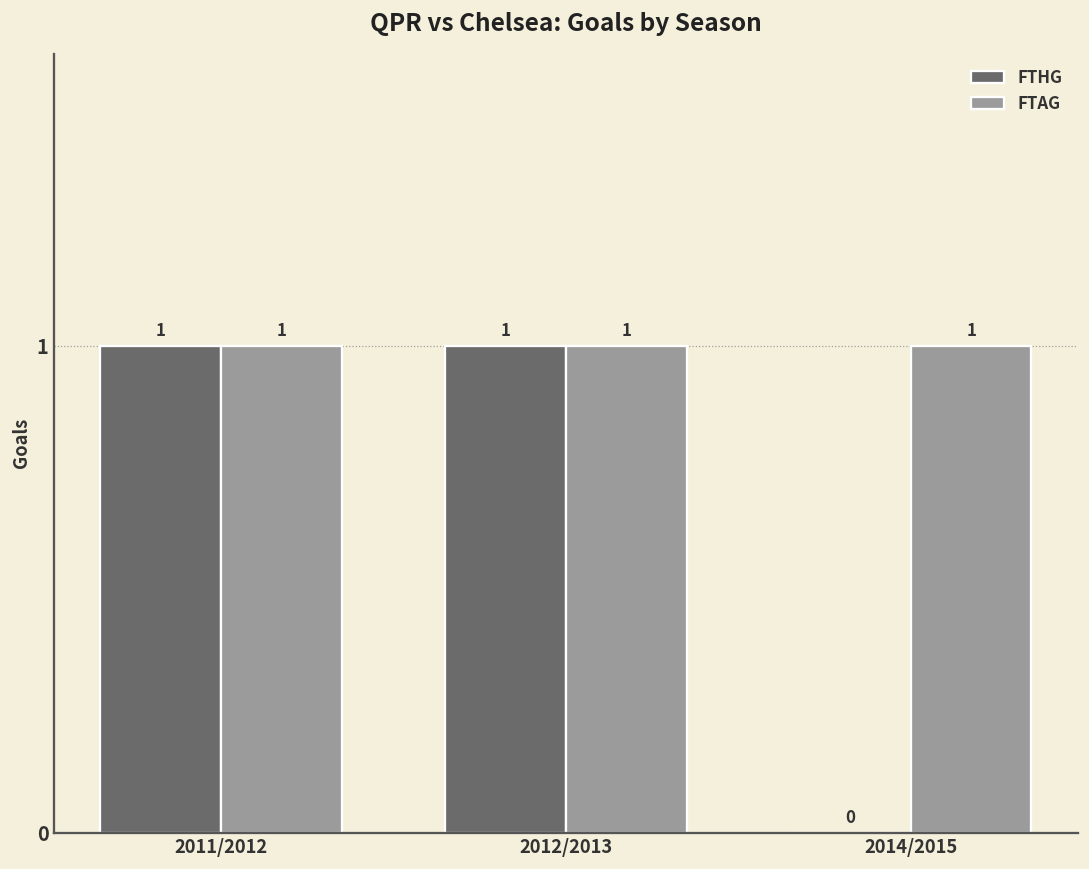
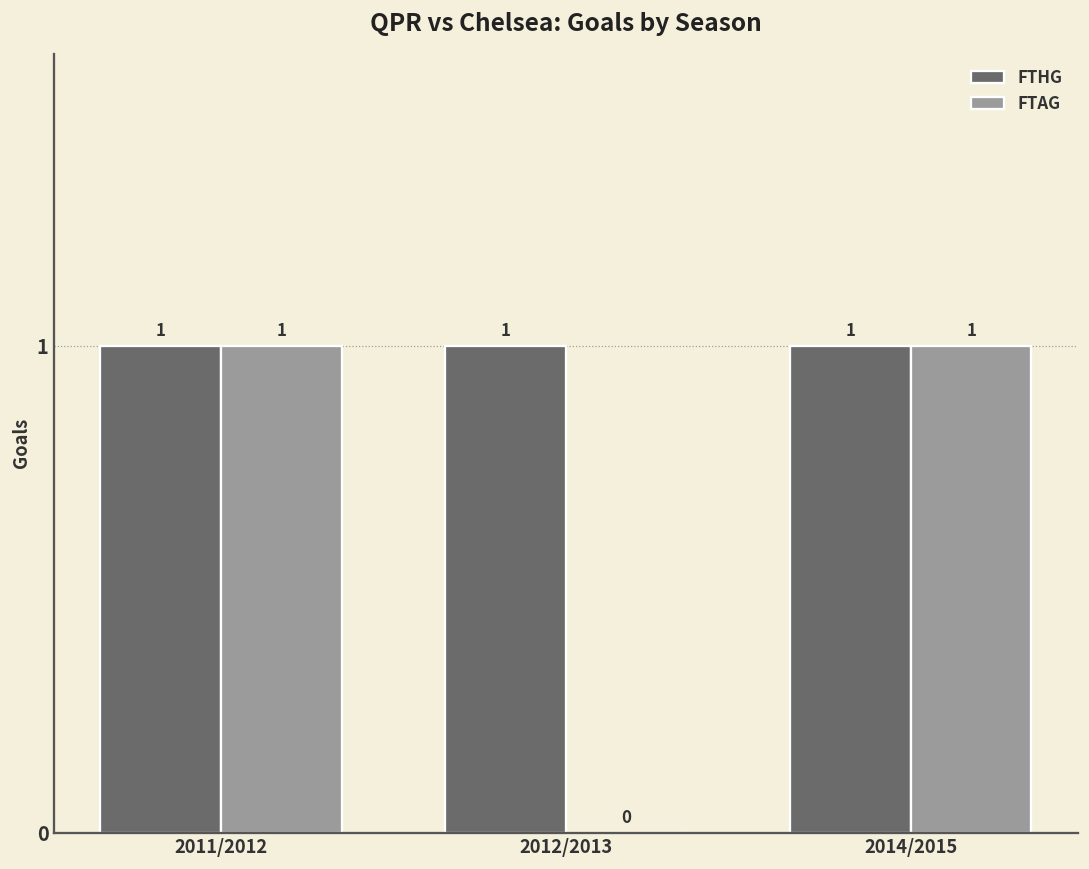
FTAG, 2012/2013: 1 -> 0
FTHG, 2014/2015: 0 -> 1
